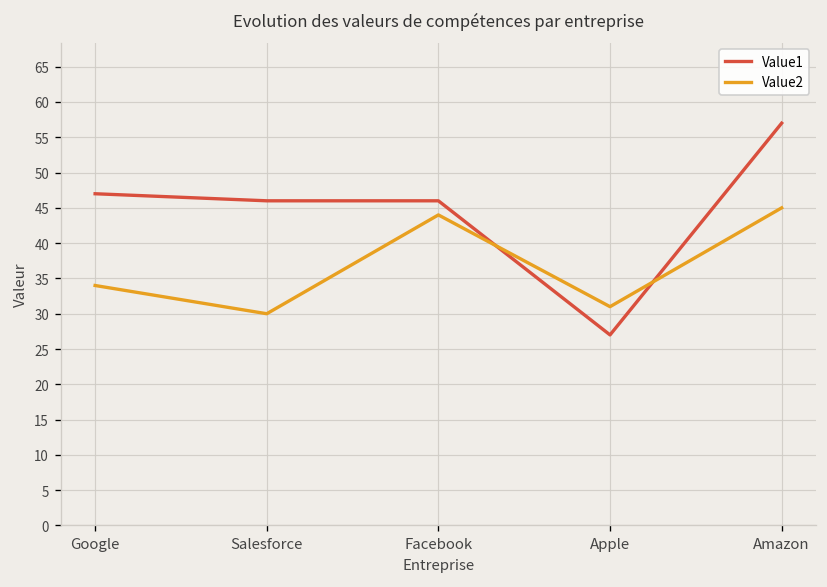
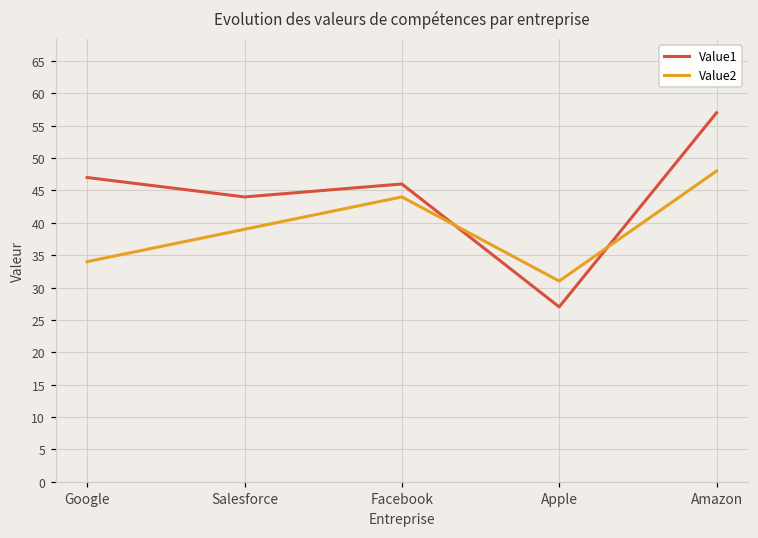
Value1, Salesforce: 46 -> 44
Value2, Salesforce: 30 -> 39
Value2, Amazon: 45 -> 48
